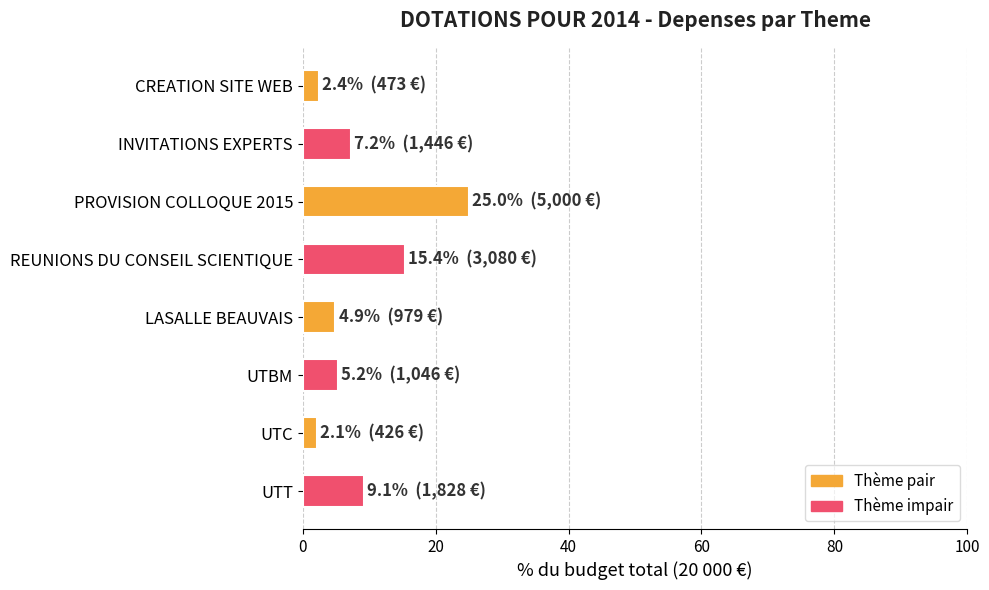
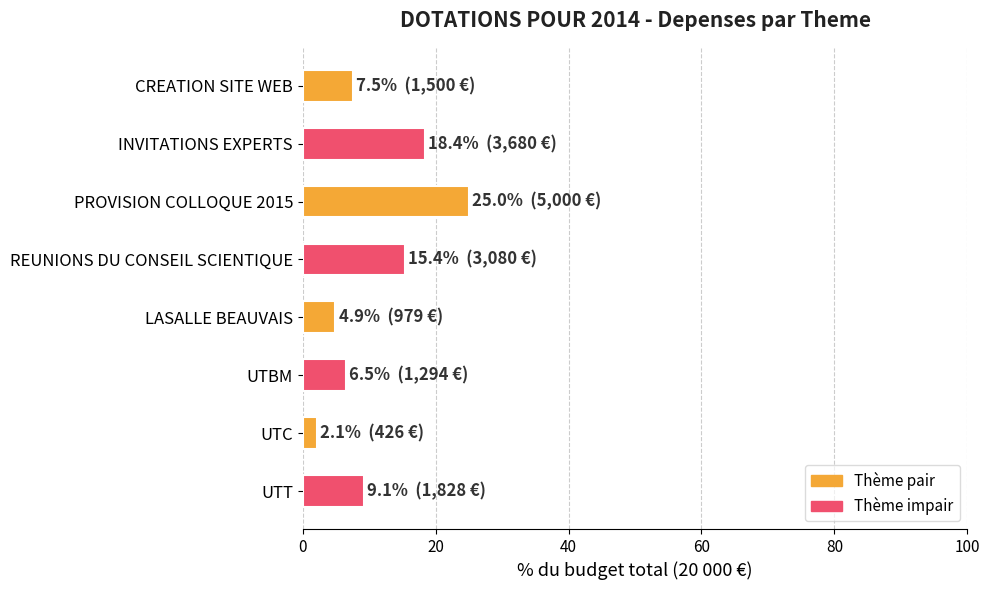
CREATION SITE WEB: 2.4% (473 €) -> 7.5% (1,500 €)
INVITATIONS EXPERTS: 7.2% (1,446 €) -> 18.4% (3,680 €)
UTBM: 5.2% (1,046 €) -> 6.5% (1,294 €)
